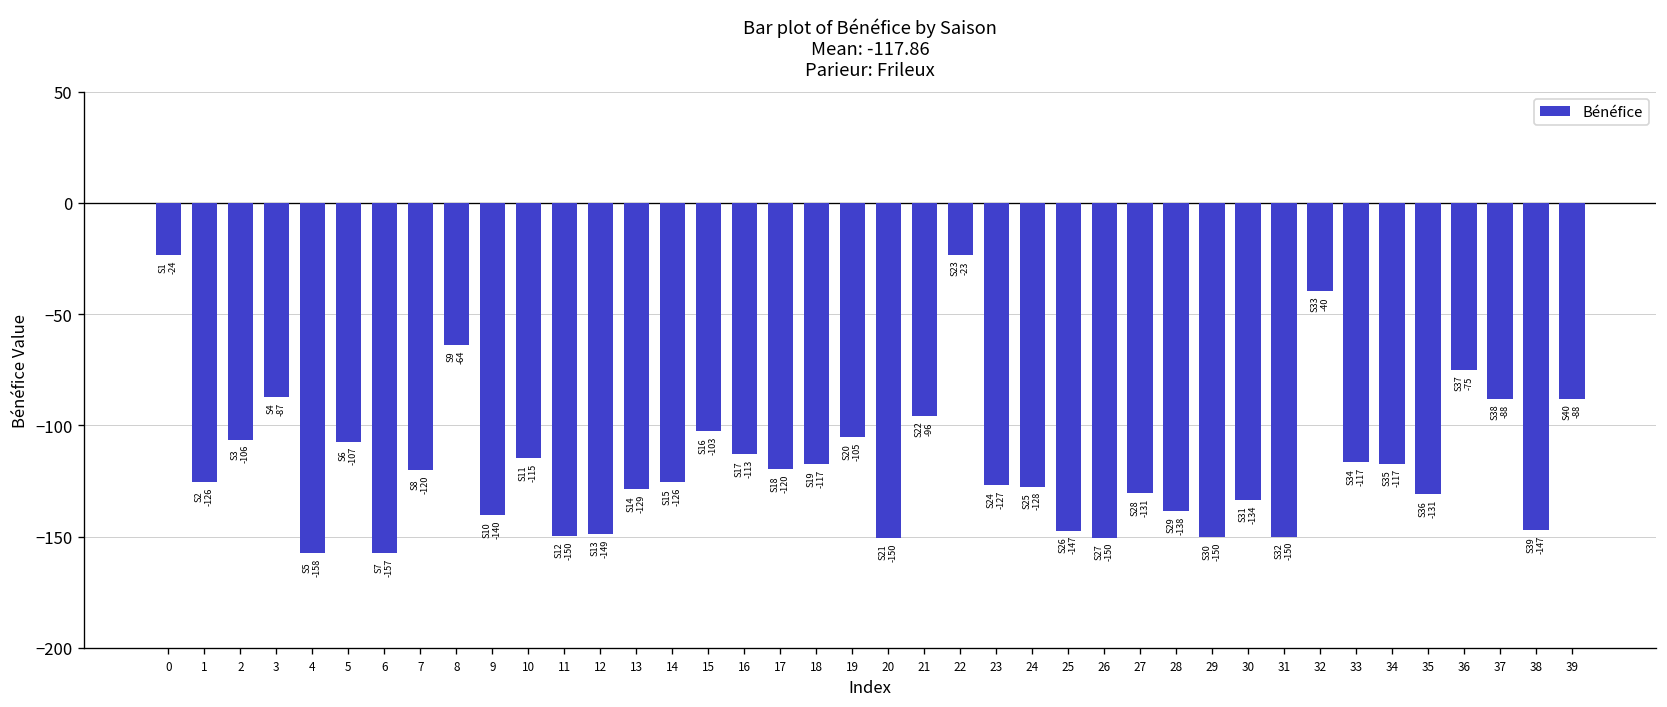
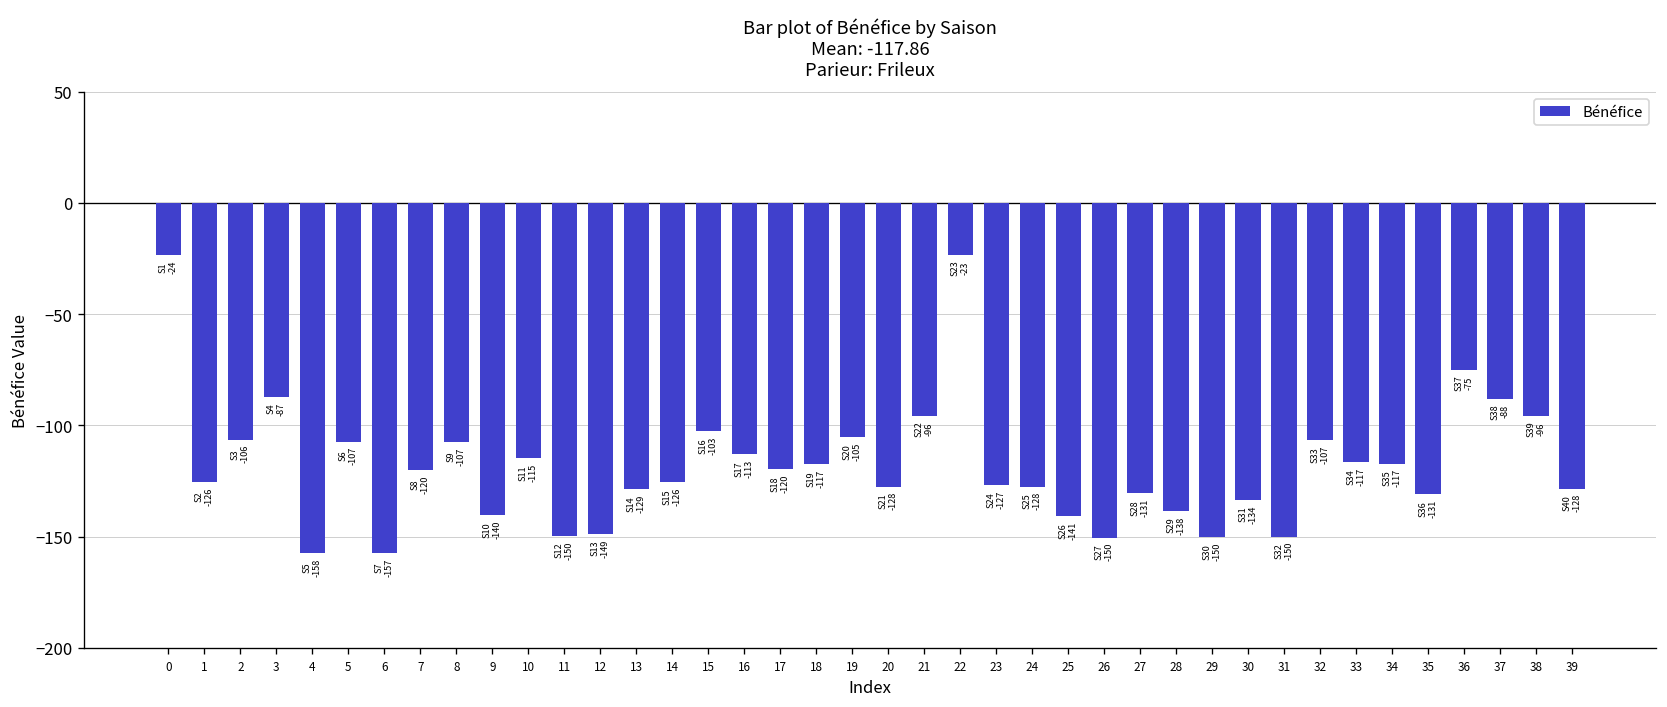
8: -64 -> -107
20: -150 -> -128
25: -147 -> -141
32: -40 -> -107
38: -147 -> -96
39: -88 -> -128
